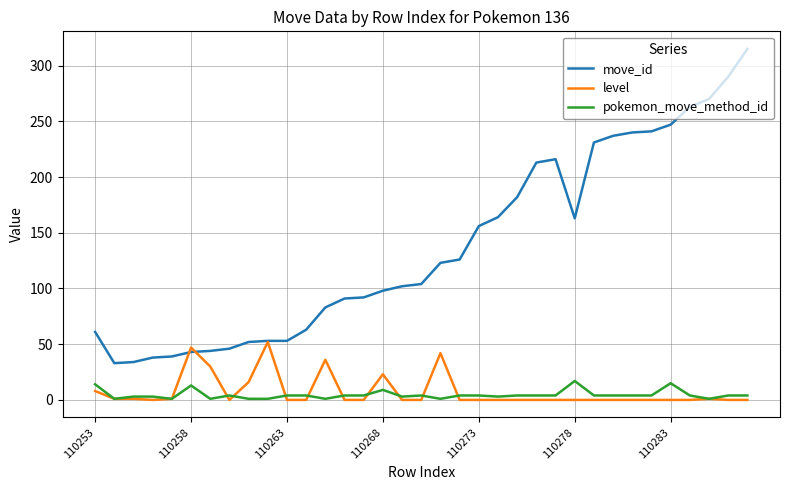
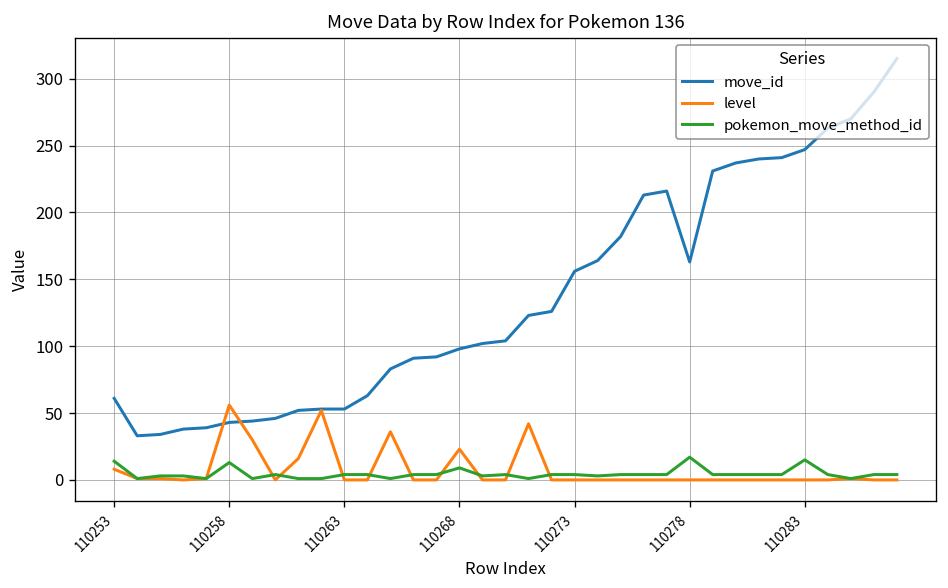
level, 110258: 47 -> 56
